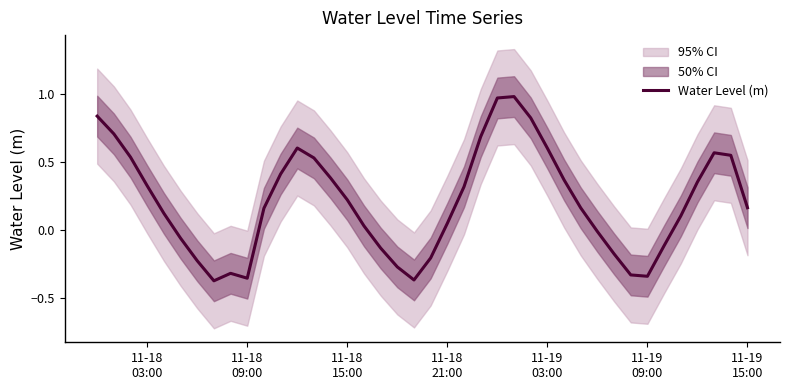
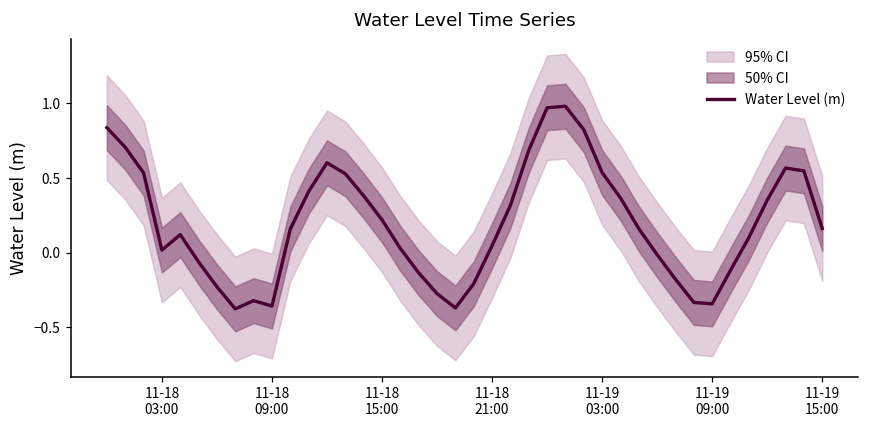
Water Level (m), 11-18 03:00: 0.32 -> 0.02
Water Level (m), 11-19 03:00: 0.60 -> 0.54
